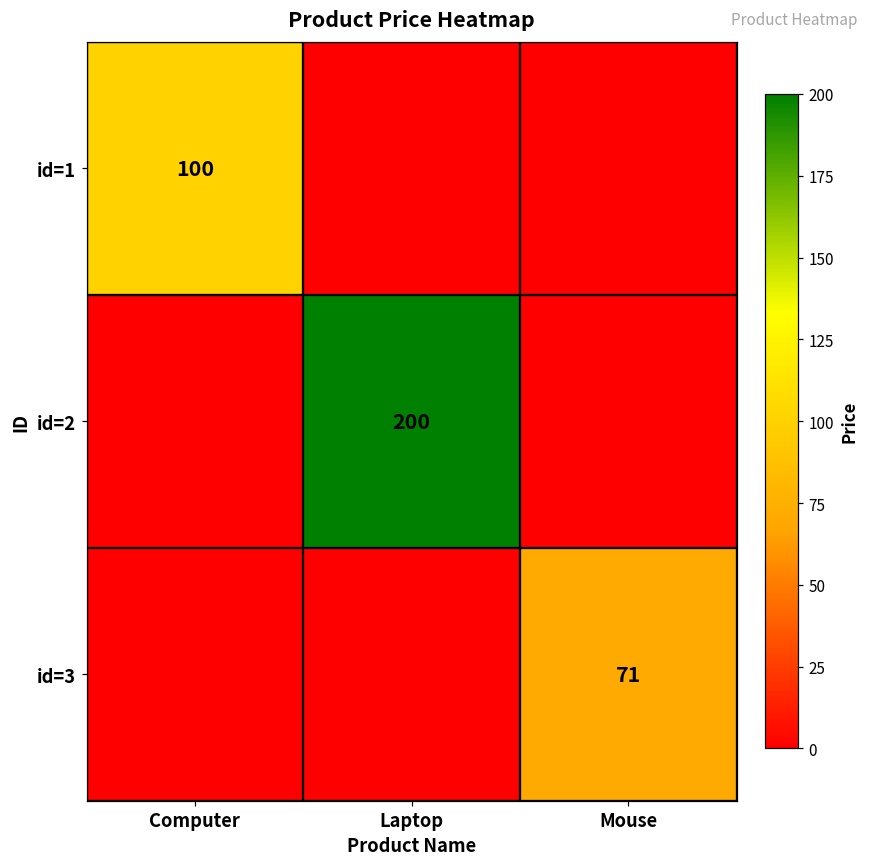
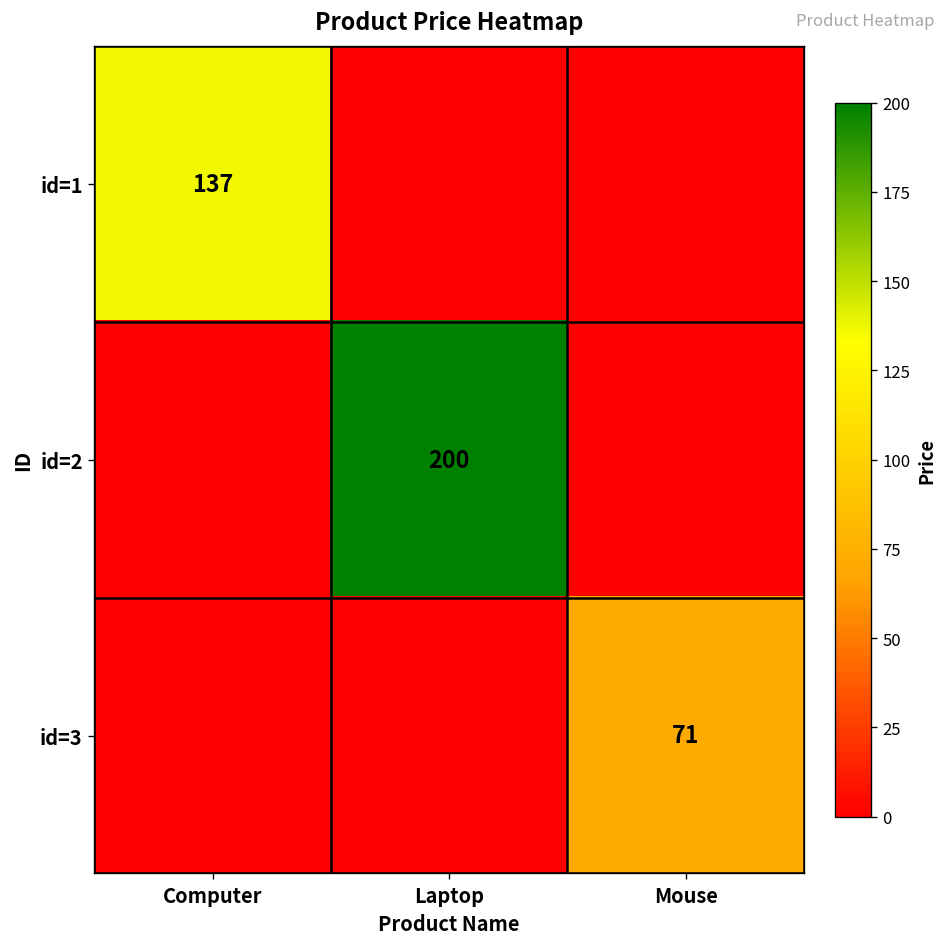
id=1, Computer: 100 -> 137
